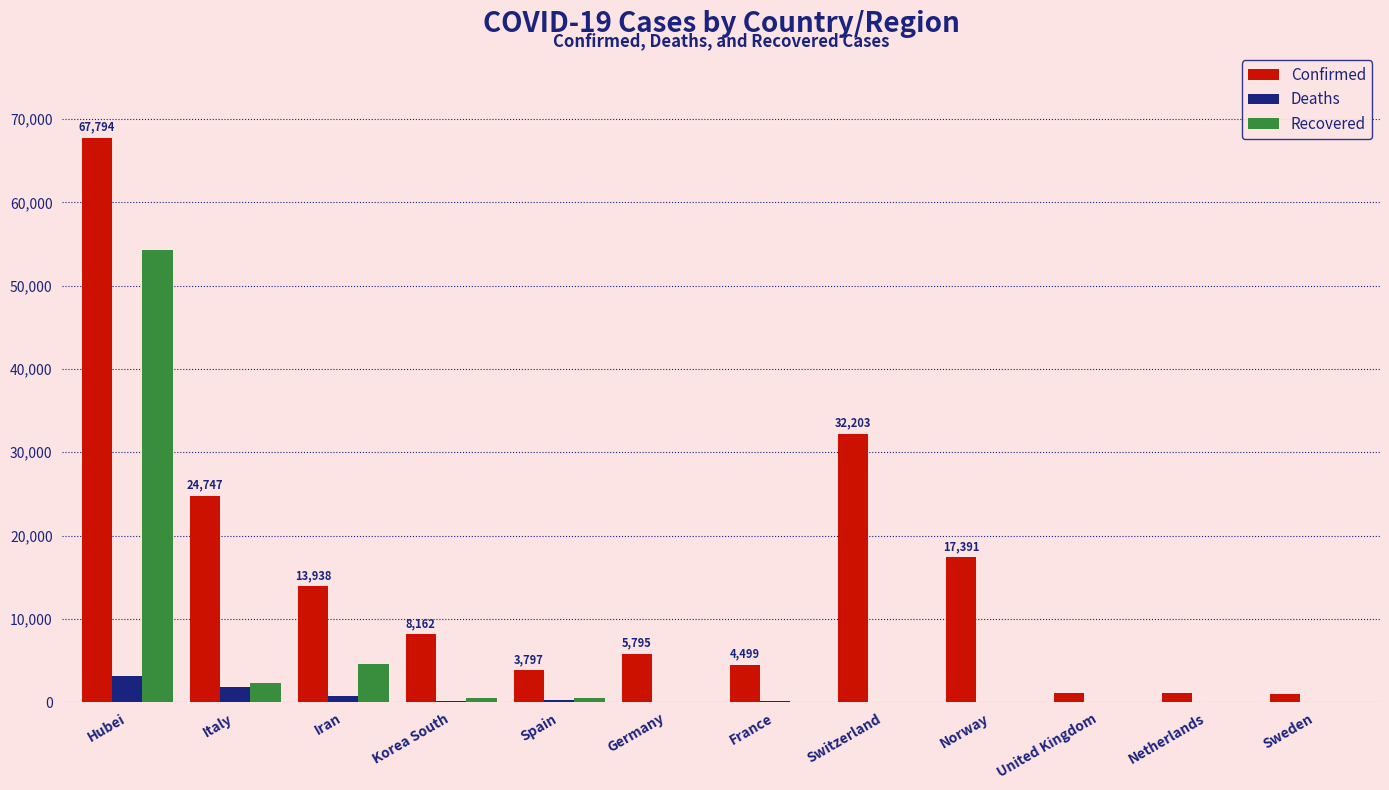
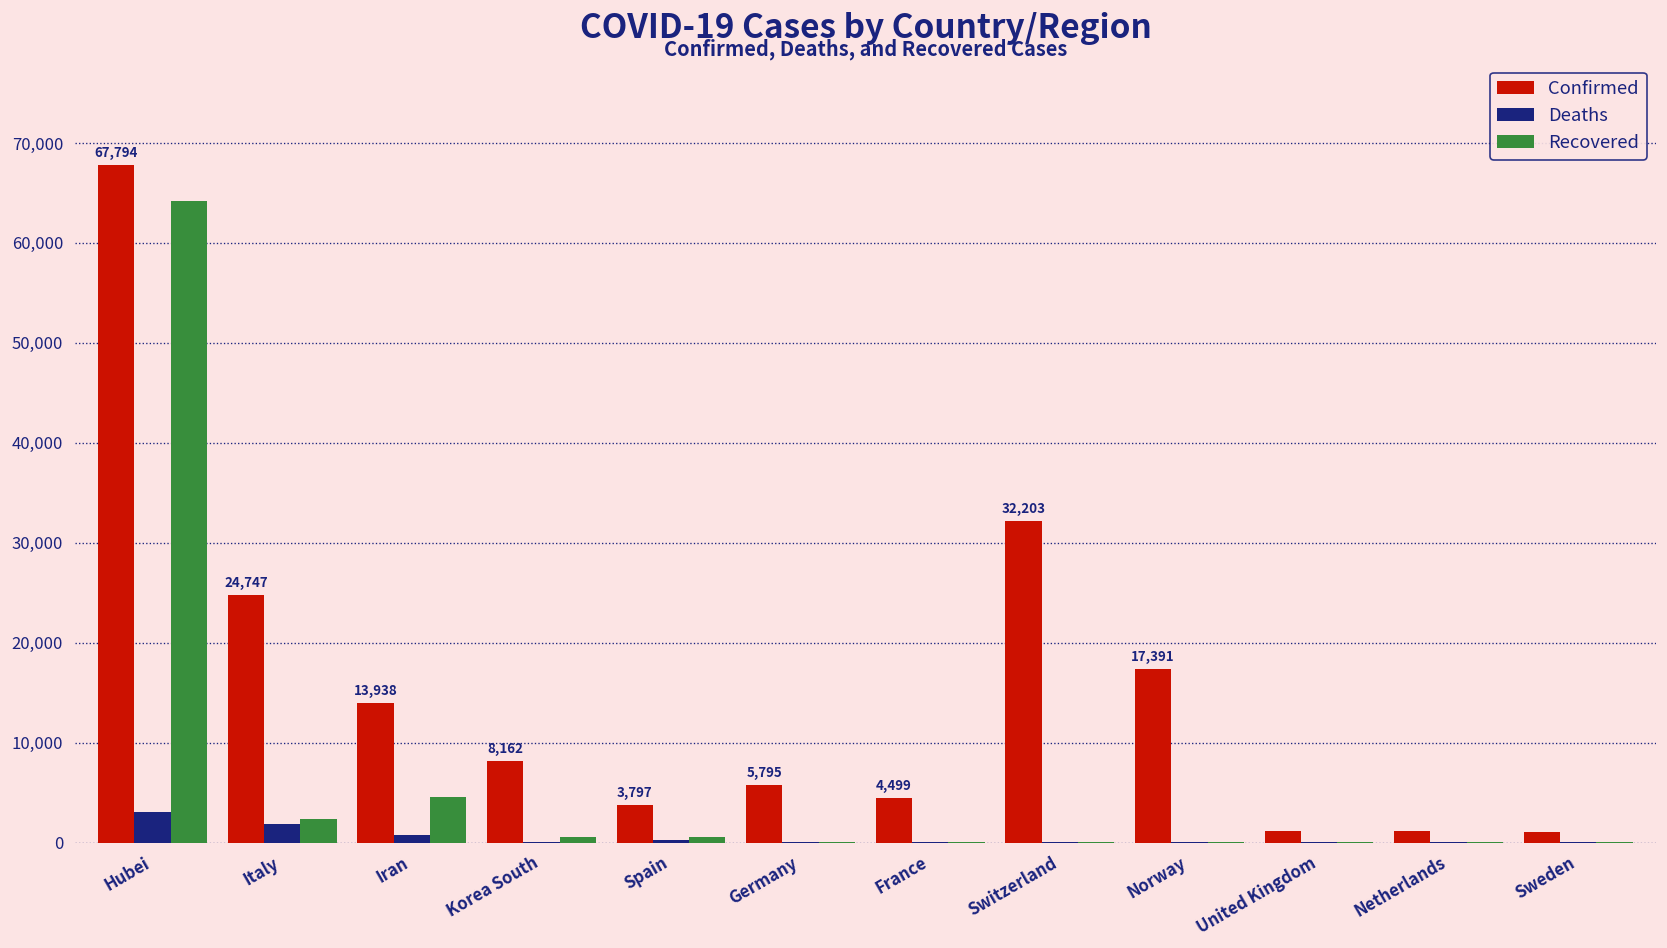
Recovered, Hubei: 54,000 -> 64,000
